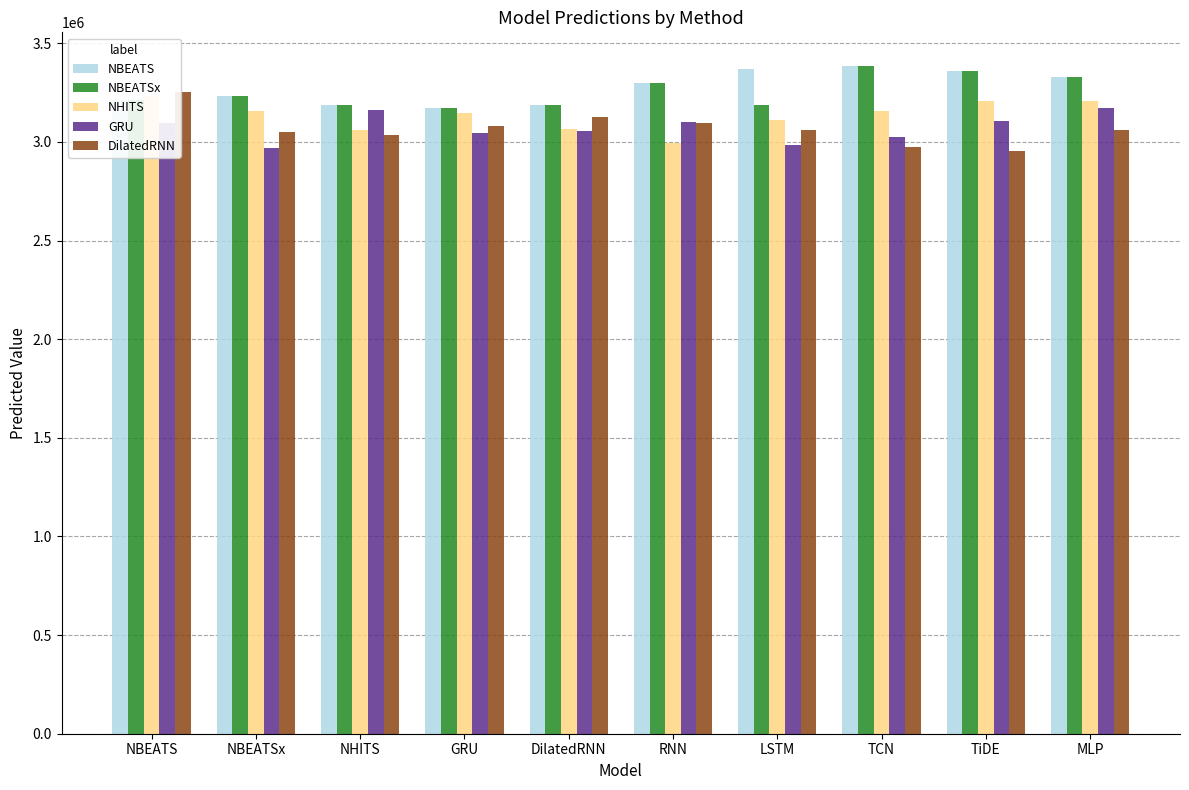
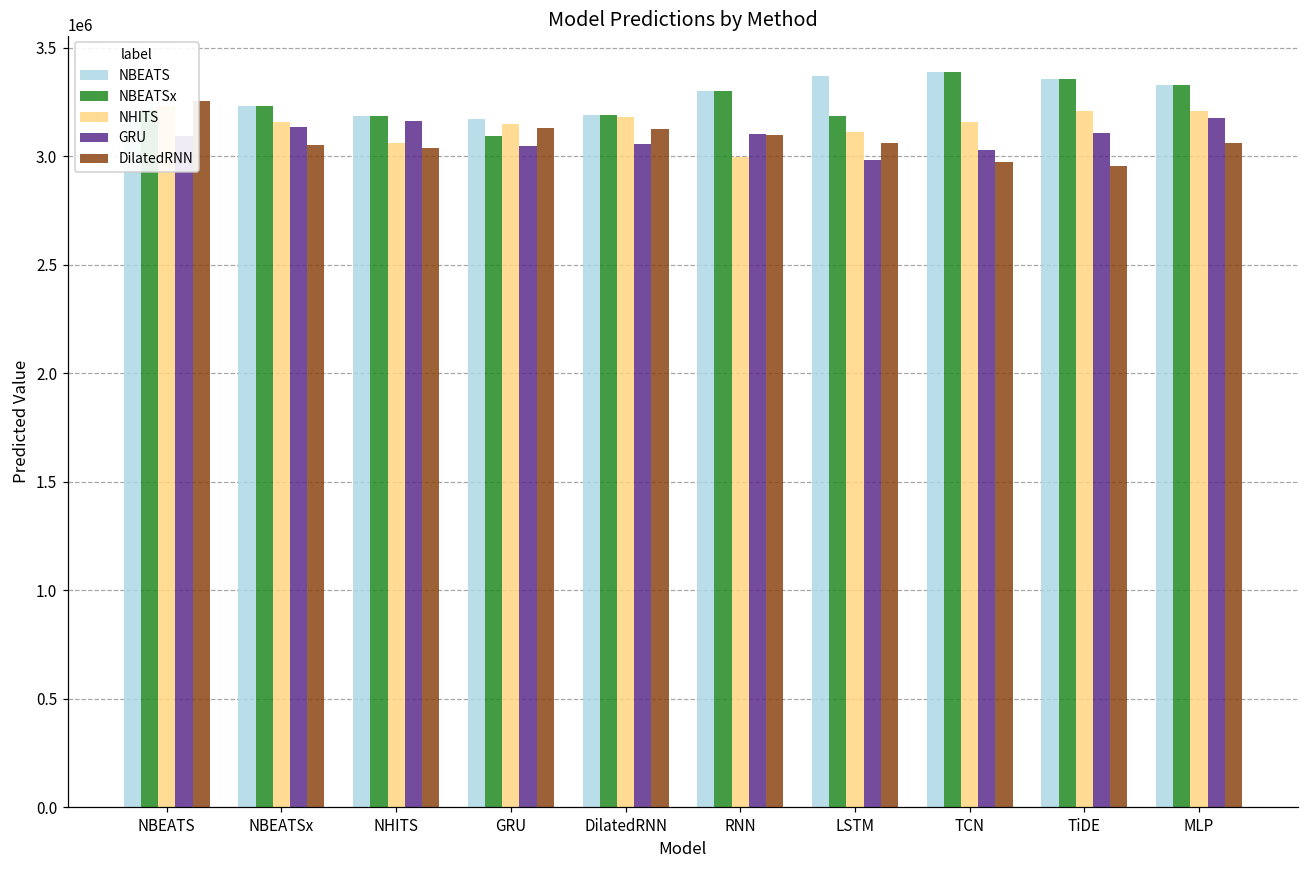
GRU, NBEATSx: 2970000 -> 3130000
NBEATSx, GRU: 3170000 -> 3090000
DilatedRNN, GRU: 3080000 -> 3130000
NHITS, DilatedRNN: 3060000 -> 3180000
